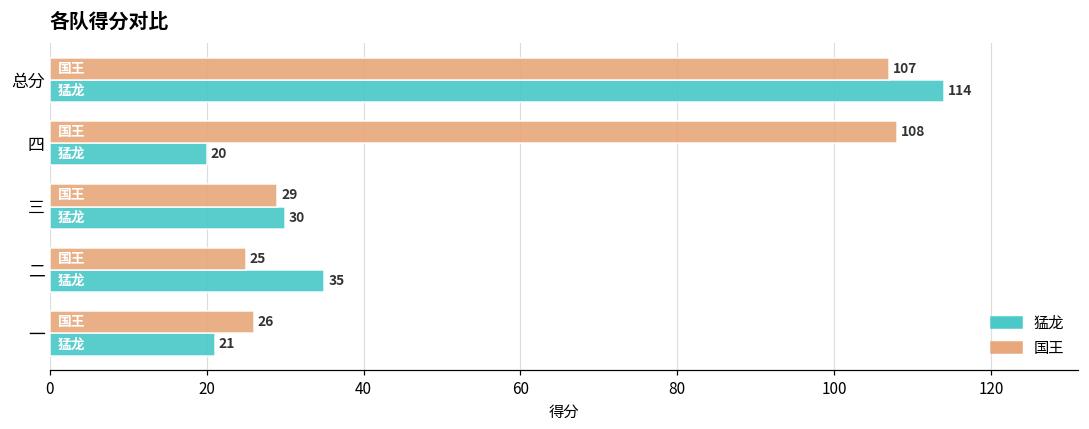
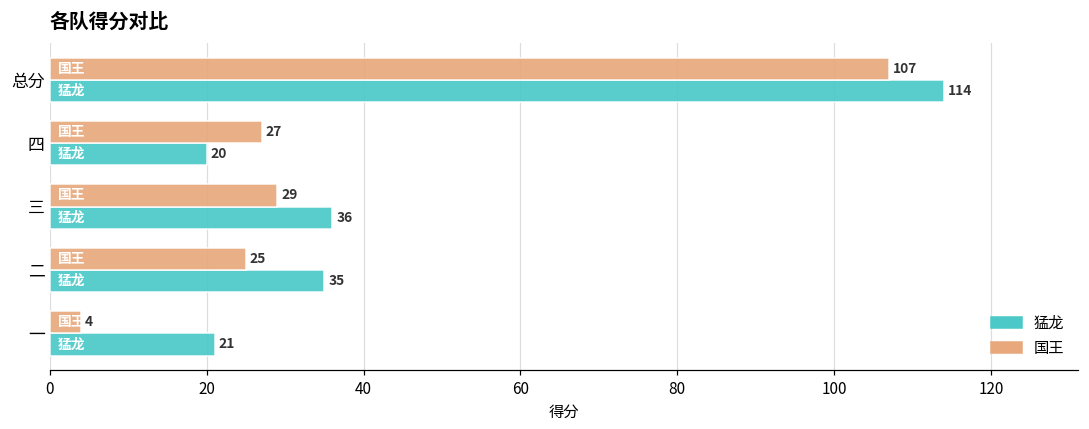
国王, 四: 108 -> 27
猛龙, 三: 30 -> 36
国王, 一: 26 -> 4
